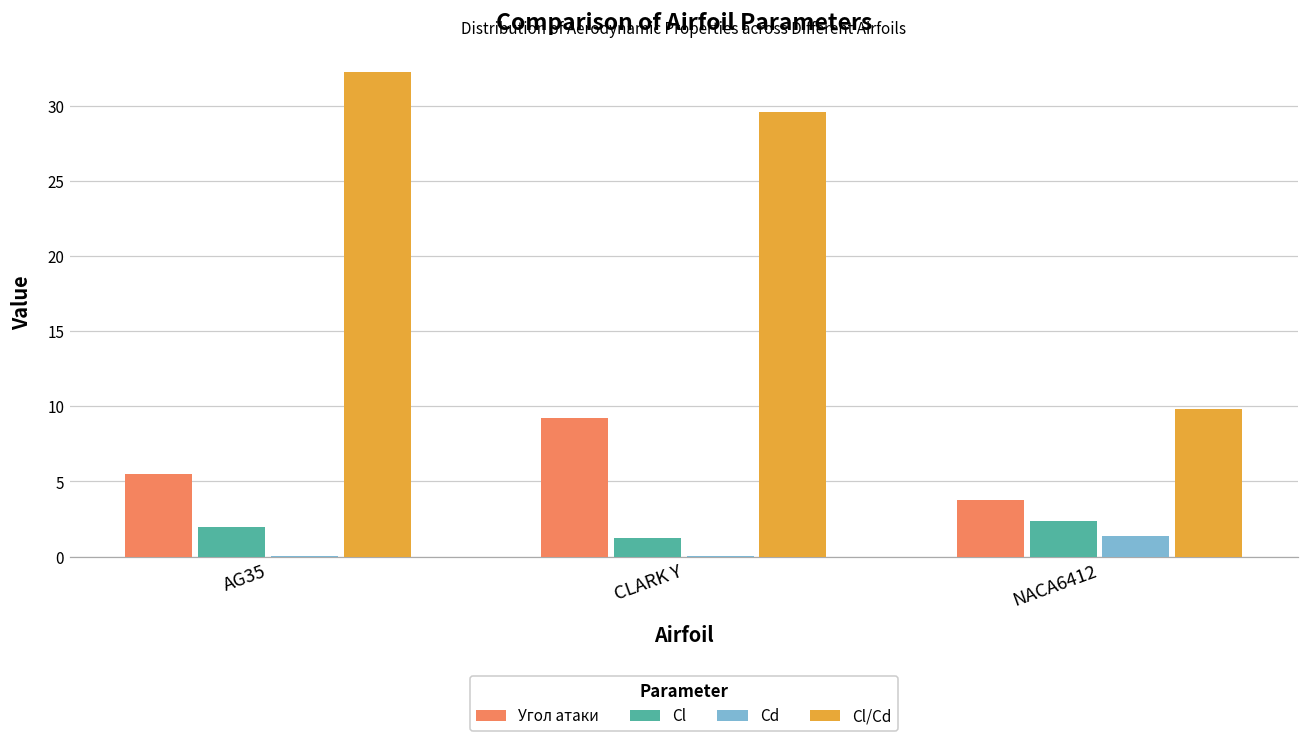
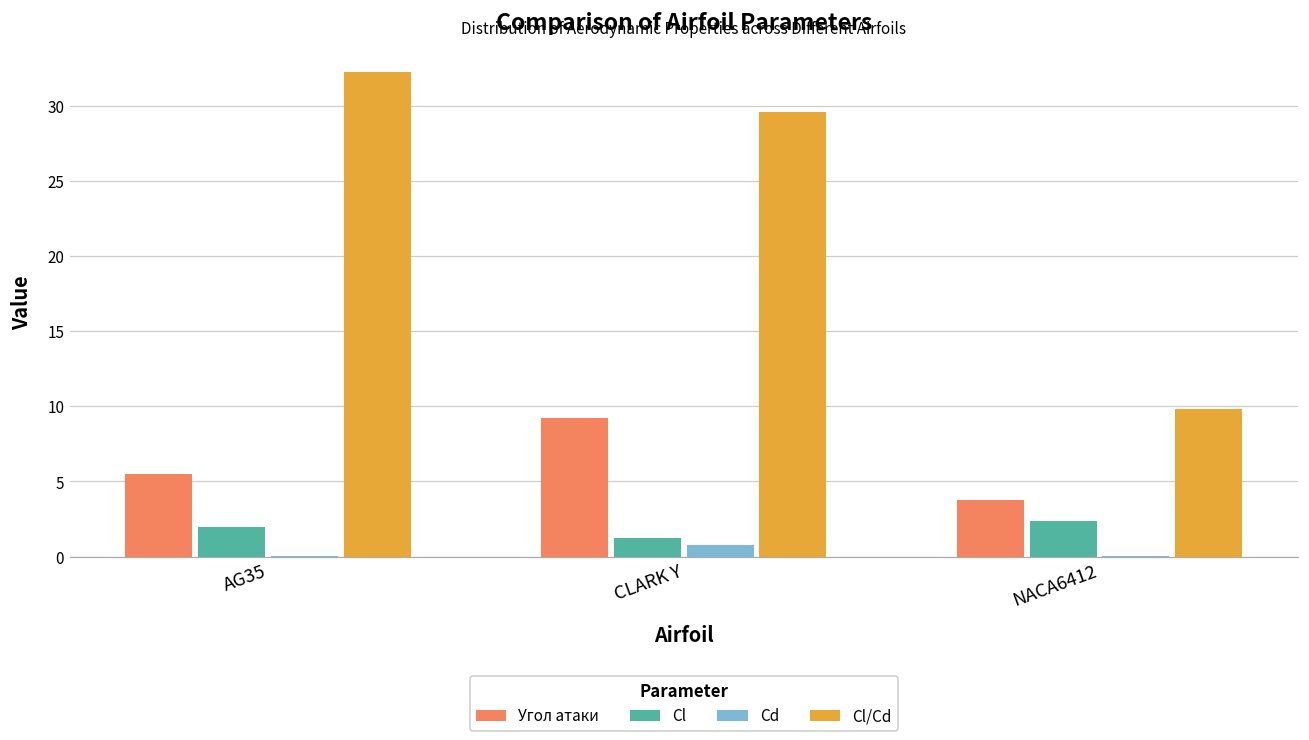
Cd, CLARK Y: 0.0 -> 0.8
Cd, NACA6412: 1.4 -> 0.1
